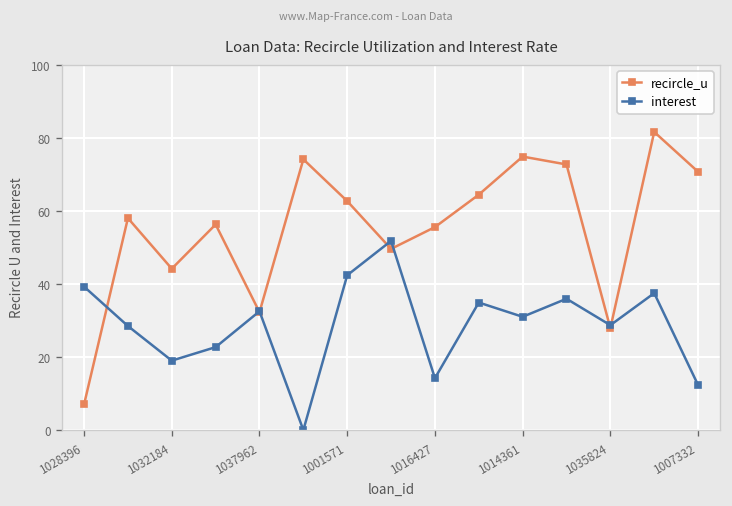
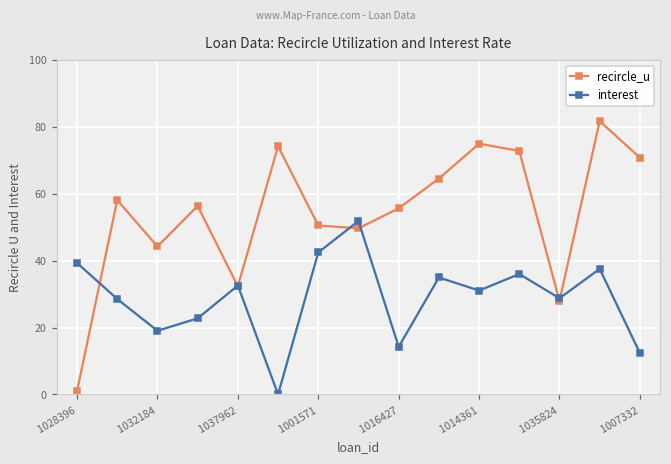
recircle_u, 1028396: 7 -> 1
recircle_u, 1001571: 63 -> 51
